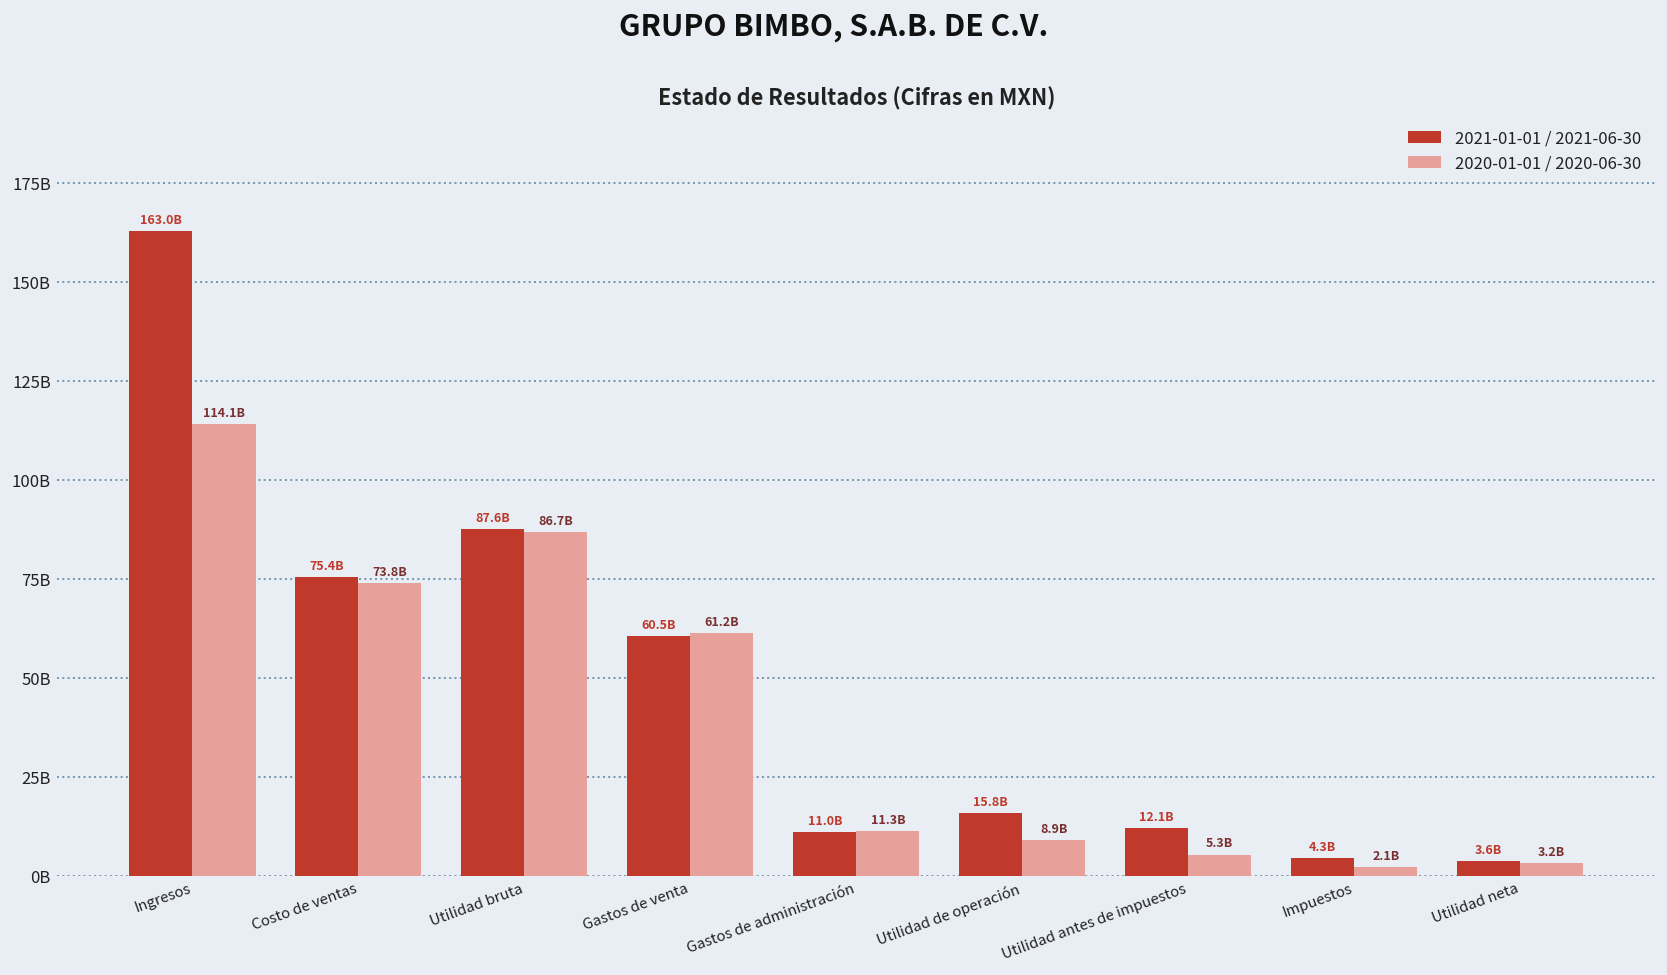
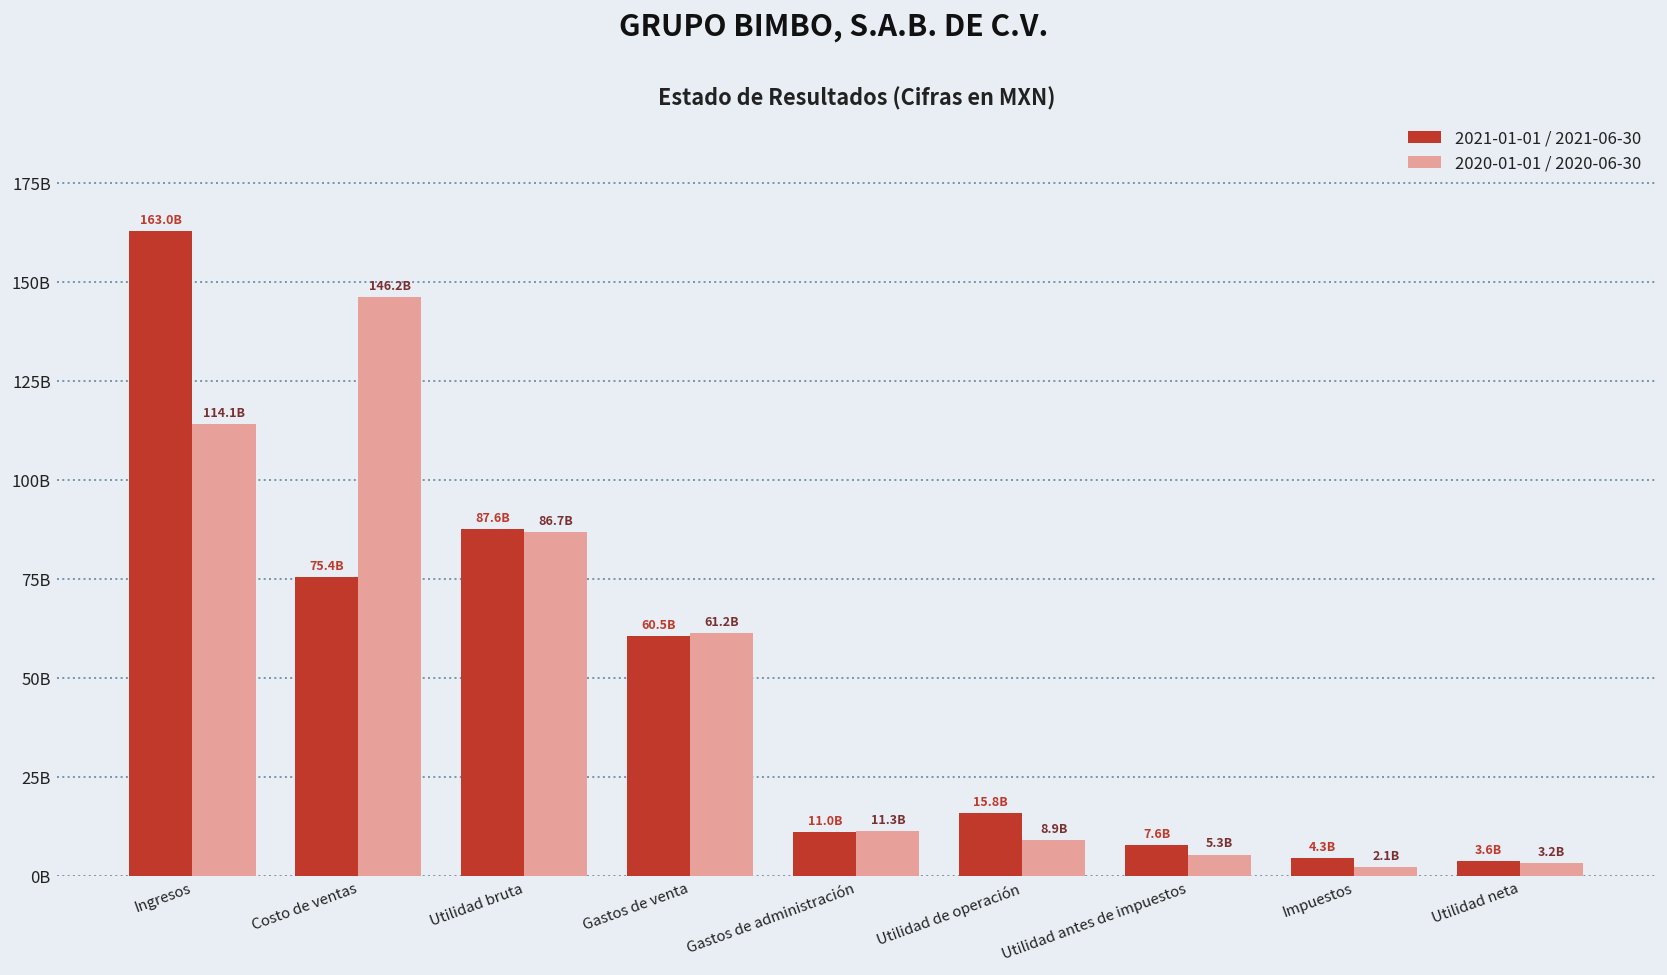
2020-01-01 / 2020-06-30, Costo de ventas: 73.8B -> 146.2B
2021-01-01 / 2021-06-30, Utilidad antes de impuestos: 12.1B -> 7.6B
